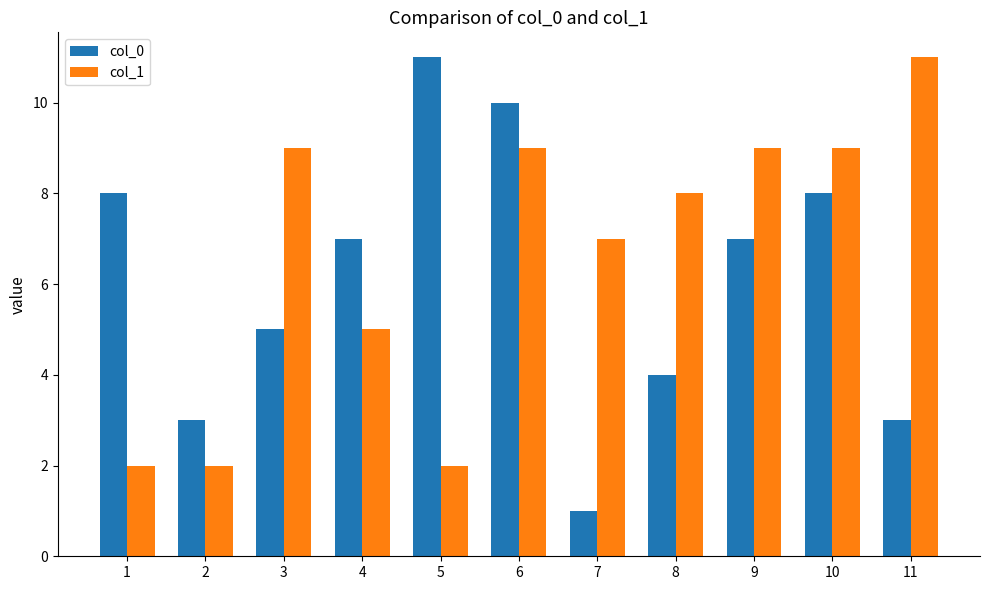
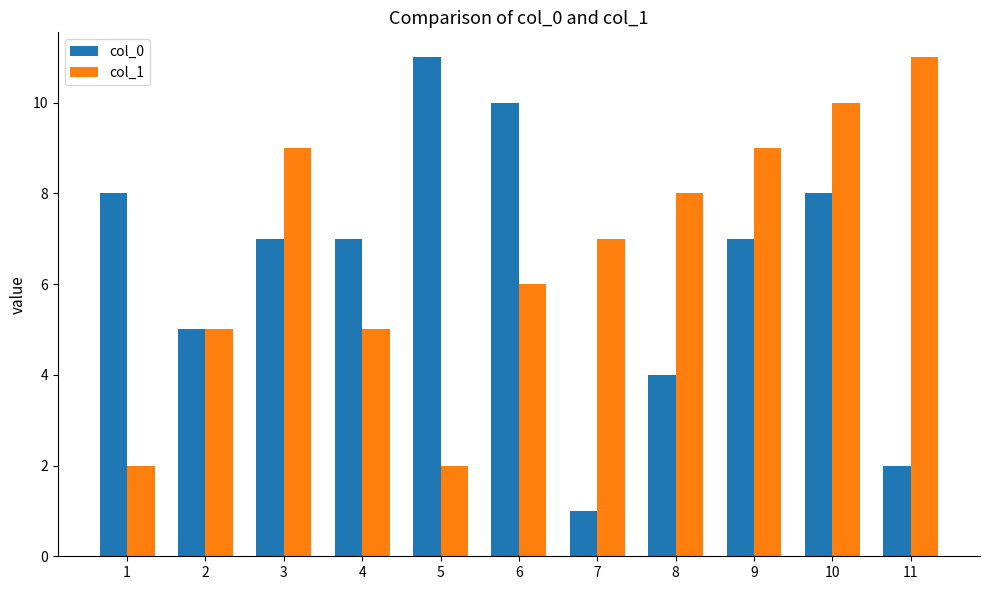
col_0, 2: 3 -> 5
col_1, 2: 2 -> 5
col_0, 3: 5 -> 7
col_1, 6: 9 -> 6
col_1, 10: 9 -> 10
col_0, 11: 3 -> 2
